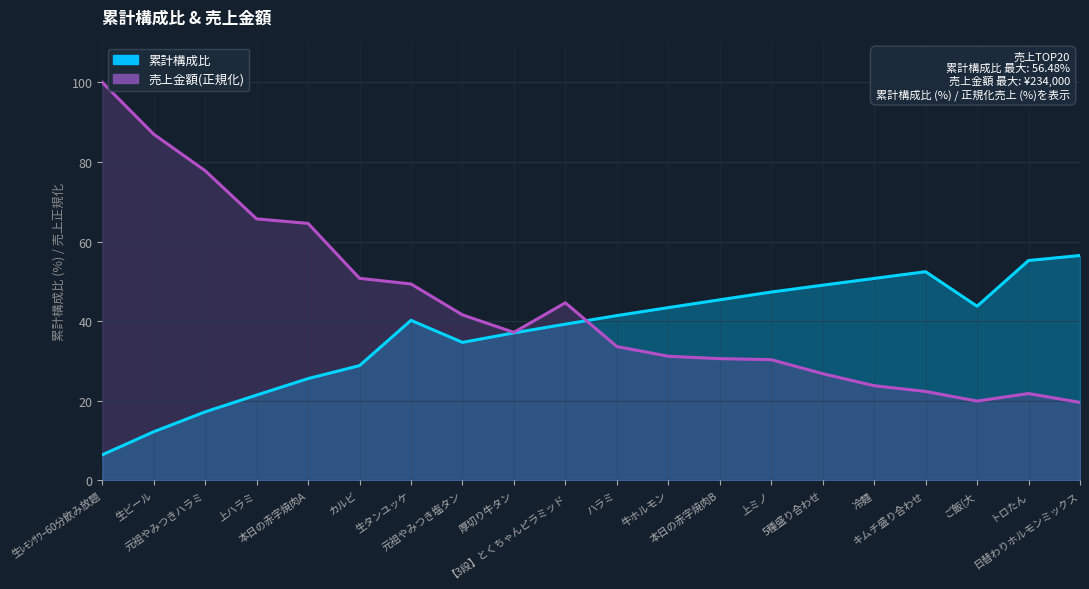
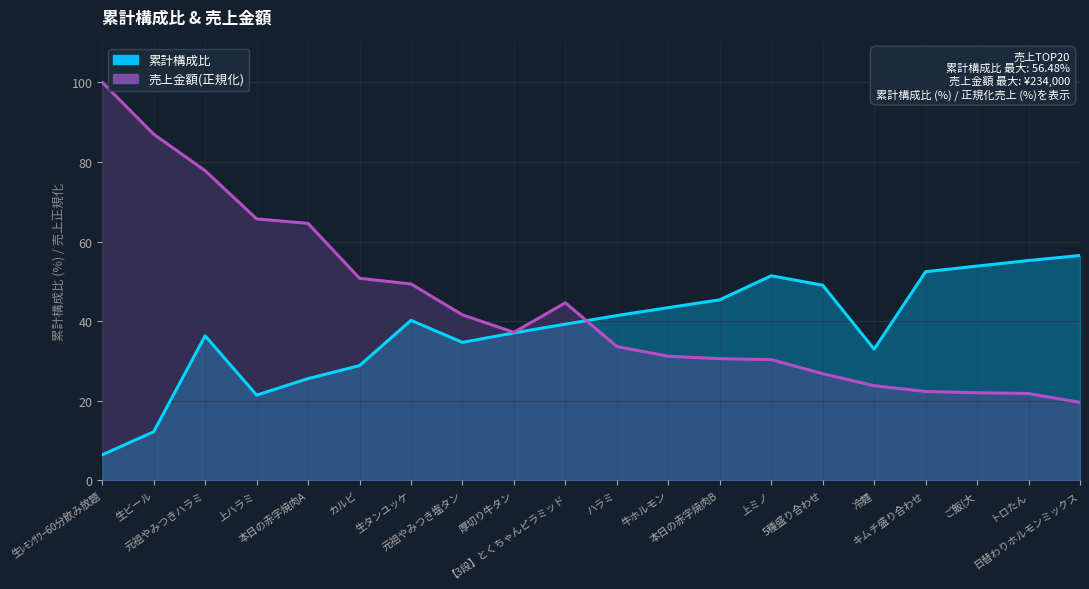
累計構成比, 元祖やみつきハラミ: 17 -> 36
累計構成比, 上ミノ: 47 -> 51
累計構成比, 冷麺: 51 -> 33
累計構成比, ご飯(大: 44 -> 54
売上金額(正規化), ご飯(大: 20 -> 22
